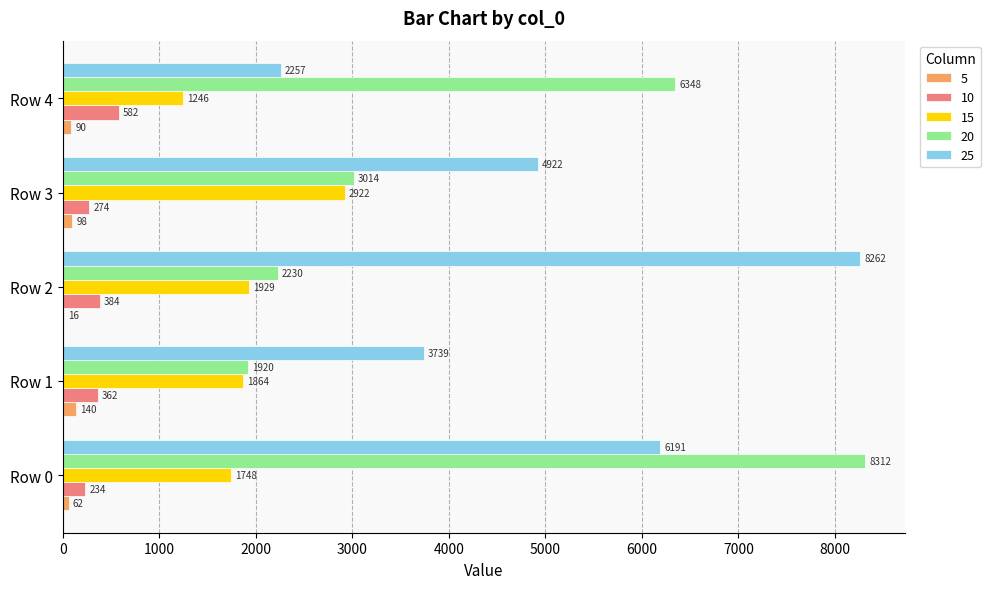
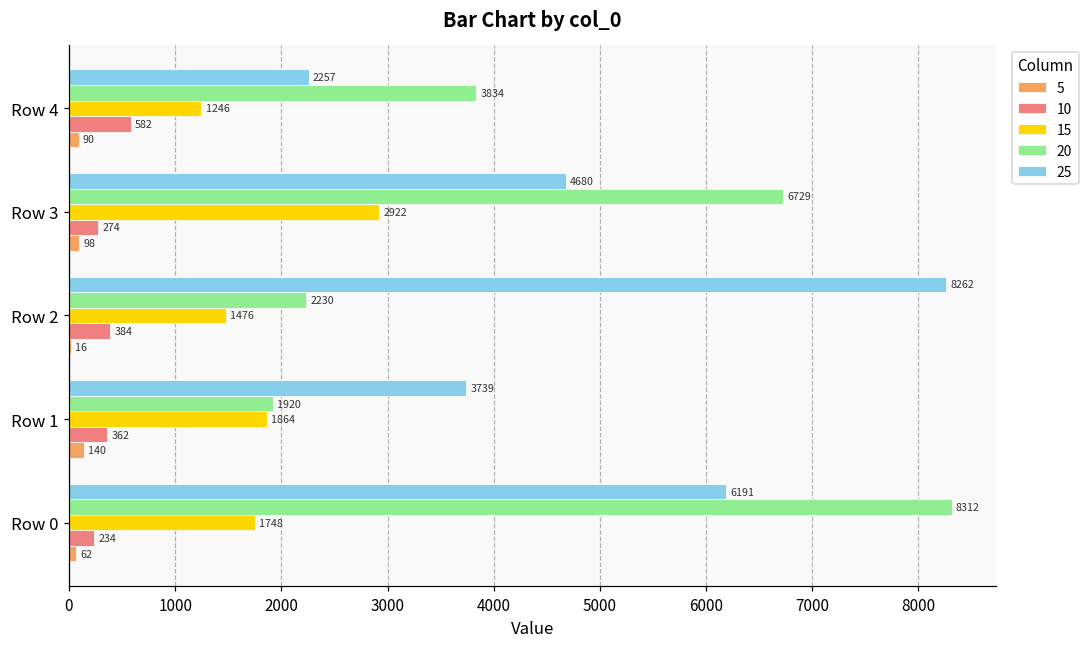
20, Row 4: 6348 -> 3834
25, Row 3: 4922 -> 4680
20, Row 3: 3014 -> 6729
15, Row 2: 1929 -> 1476
